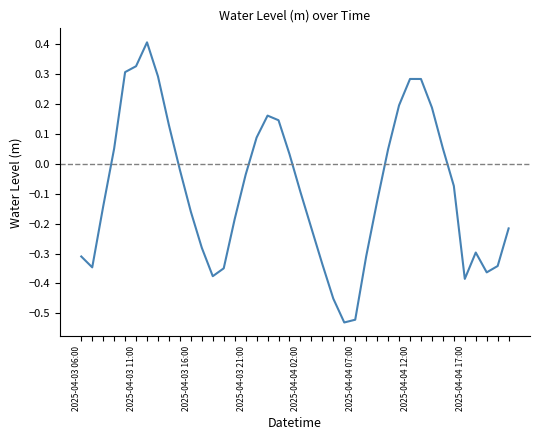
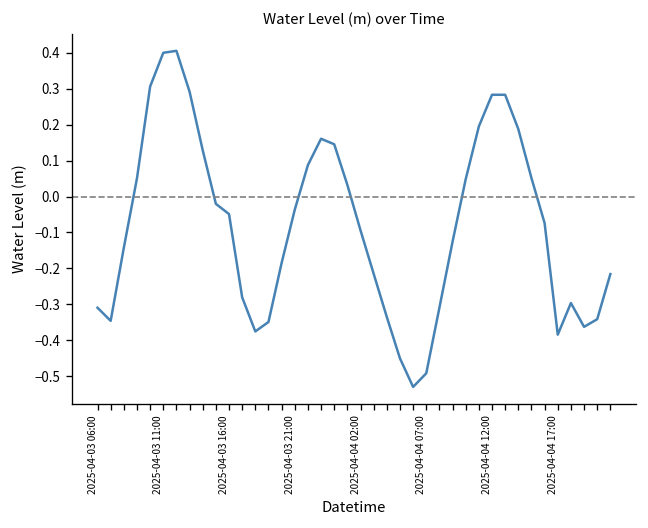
2025-04-03 11:00: 0.33 -> 0.40
2025-04-03 16:00: -0.16 -> -0.05
2025-04-04 07:00: -0.52 -> -0.49
